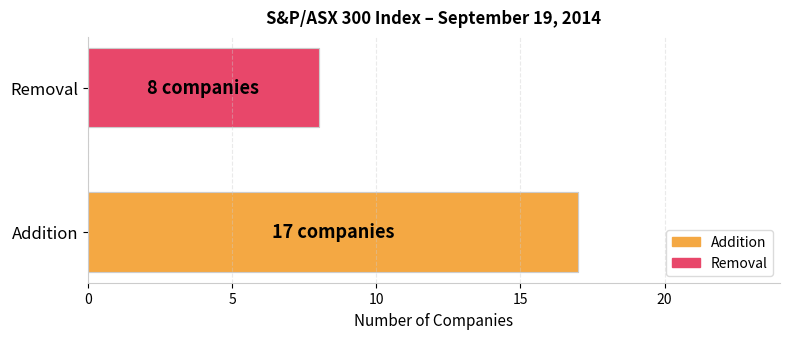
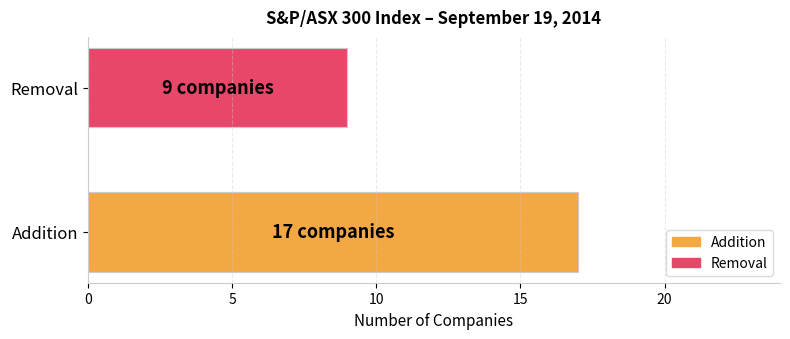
Removal, Removal: 8 -> 9
